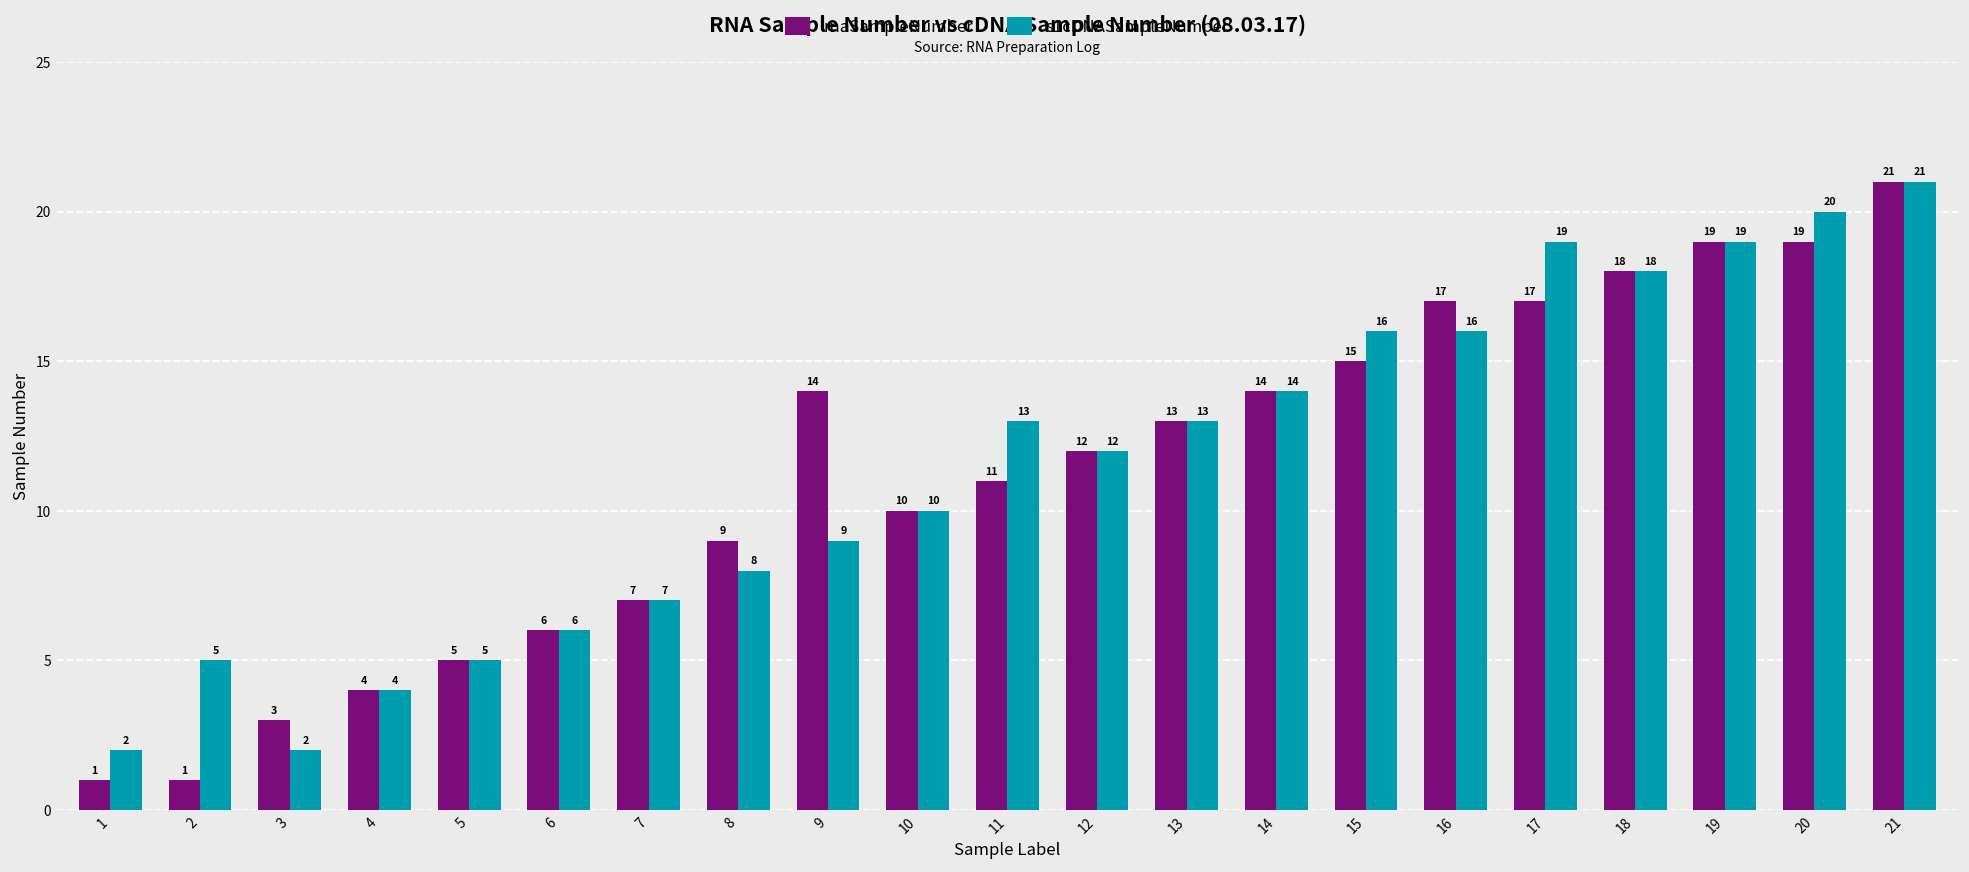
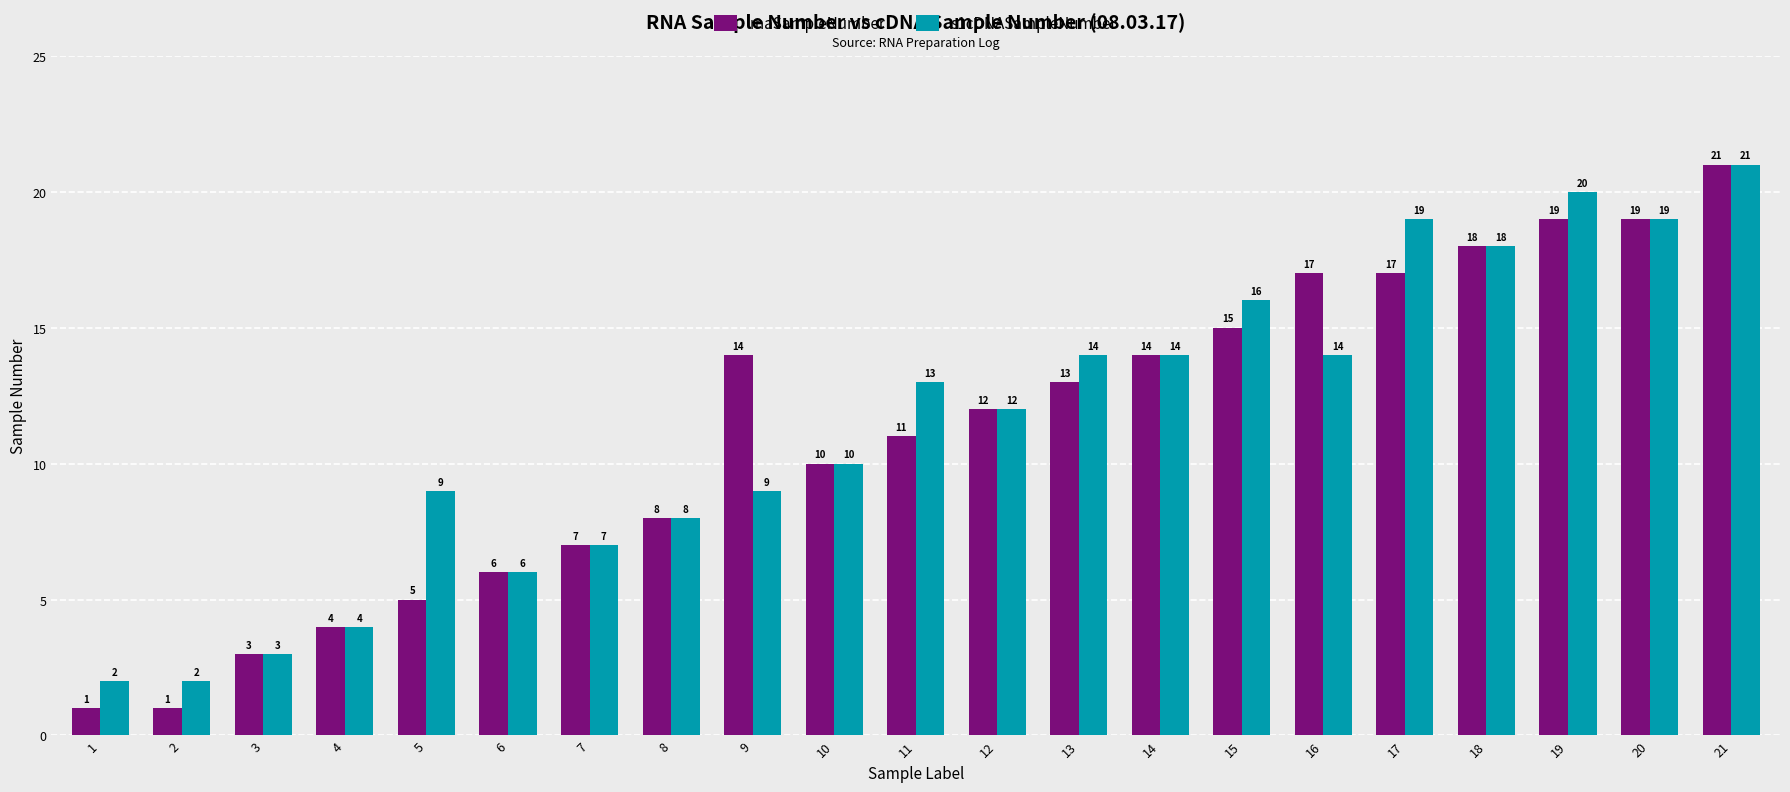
s1cDNASampleNumber, 2: 5 -> 2
s1cDNASampleNumber, 3: 2 -> 3
s1cDNASampleNumber, 5: 5 -> 9
rnaSampleNumber, 8: 9 -> 8
s1cDNASampleNumber, 13: 13 -> 14
s1cDNASampleNumber, 16: 16 -> 14
s1cDNASampleNumber, 19: 19 -> 20
s1cDNASampleNumber, 20: 20 -> 19
